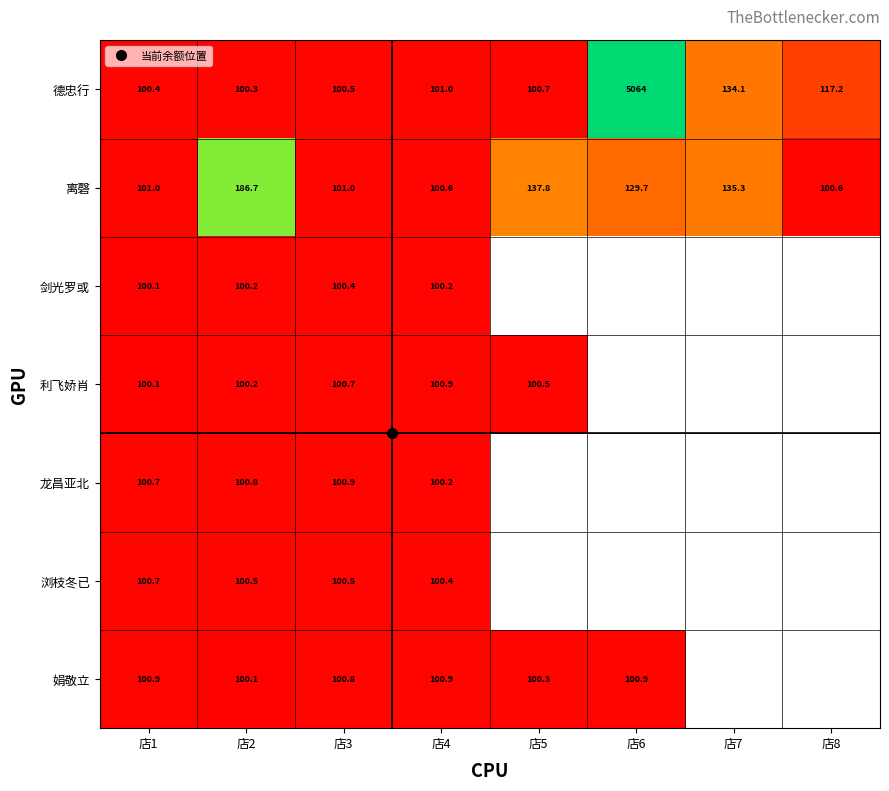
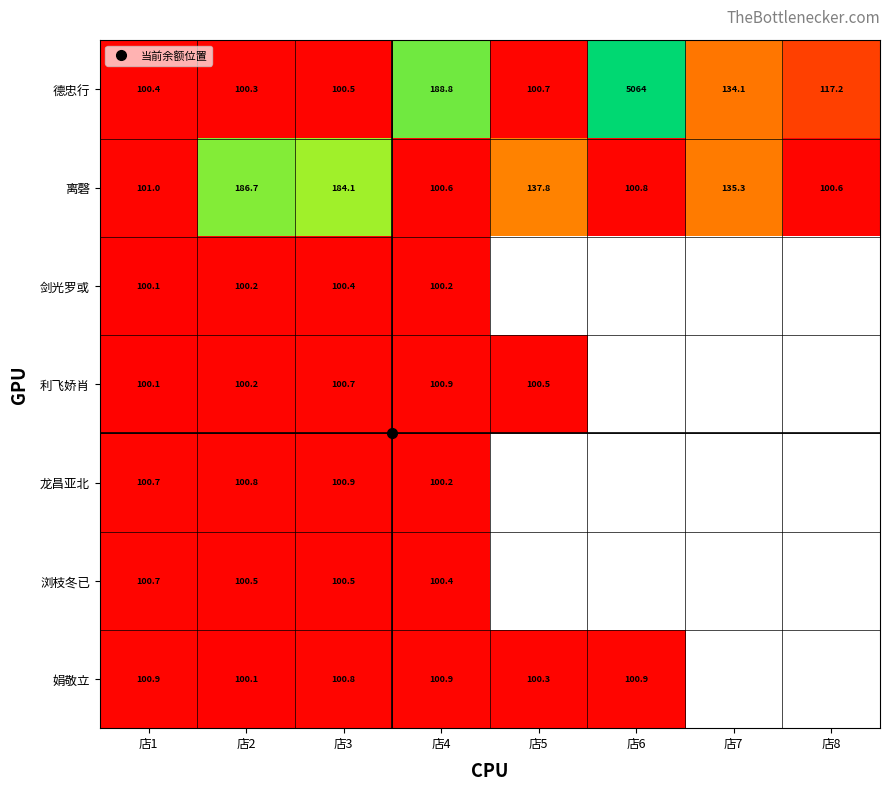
德忠行, 店4: 101.0 -> 188.8
离磬, 店3: 101.0 -> 184.1
离磬, 店6: 129.7 -> 100.8
